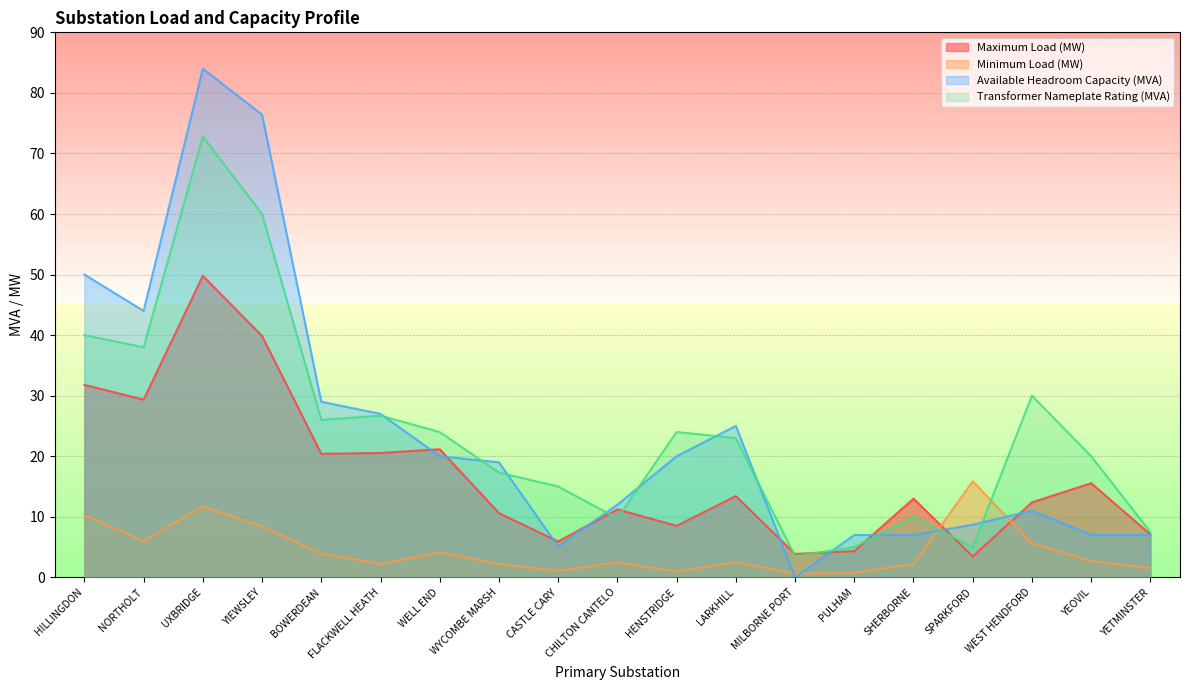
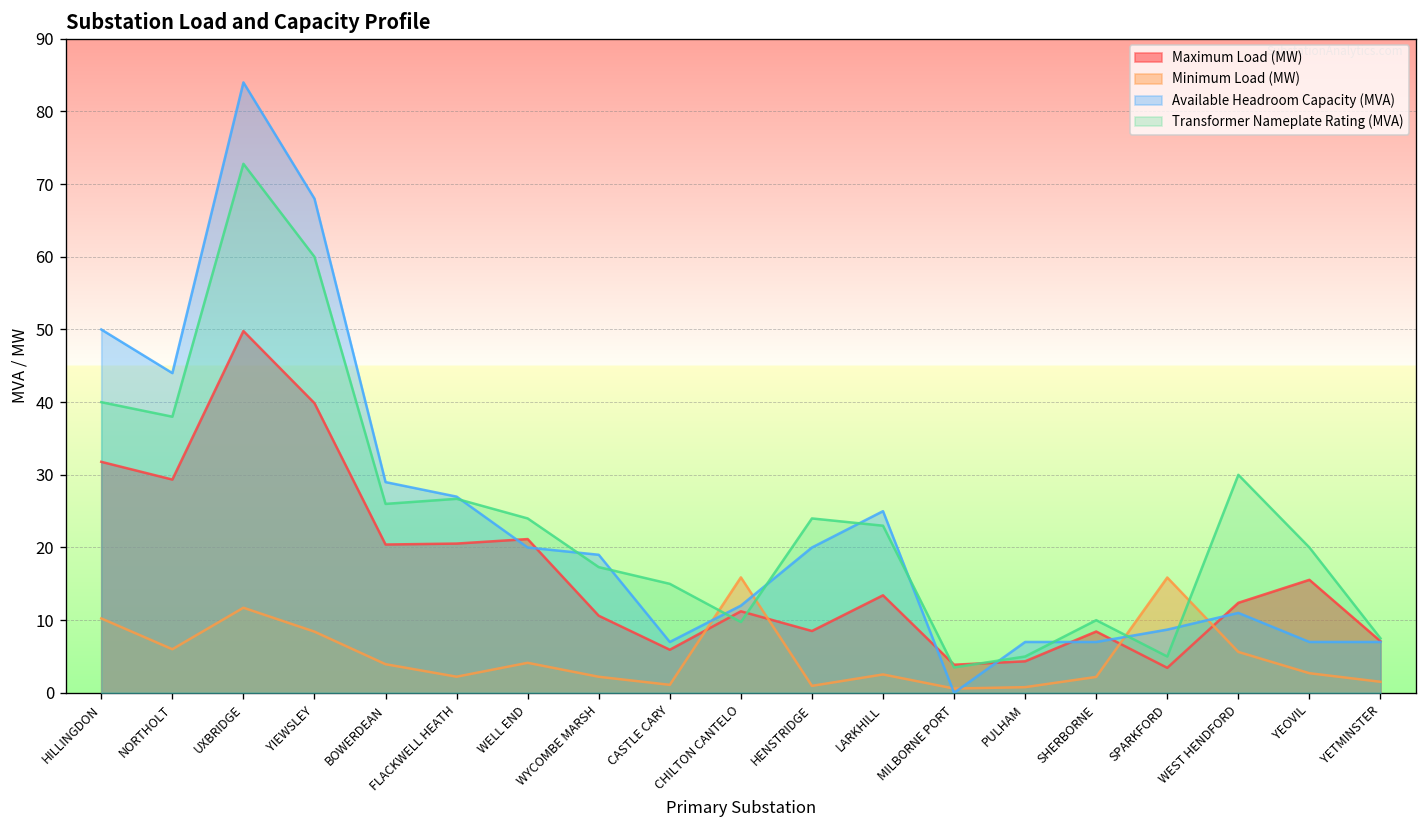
Available Headroom Capacity (MVA), YIEWSLEY: 76 -> 68
Available Headroom Capacity (MVA), CASTLE CARY: 5 -> 7
Minimum Load (MW), CHILTON CANTELO: 2 -> 16
Maximum Load (MW), SHERBORNE: 13 -> 8
